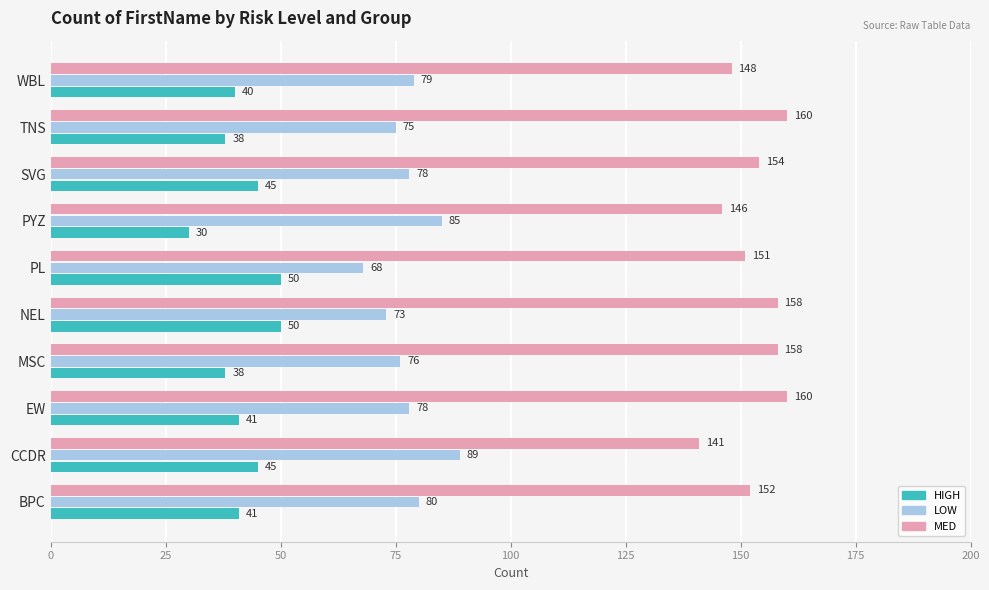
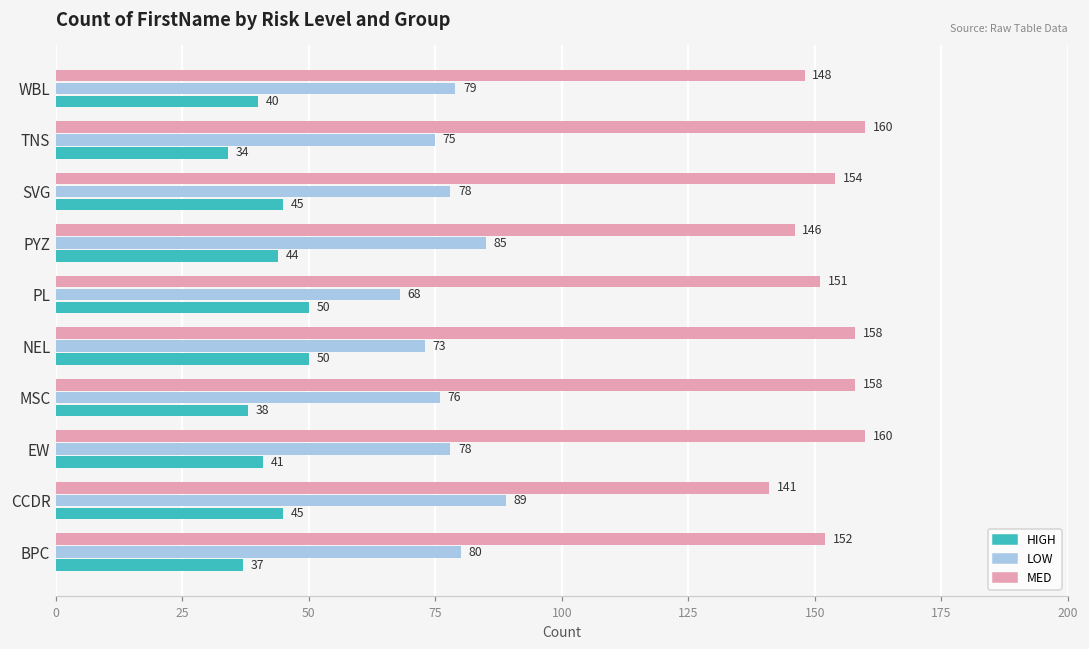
HIGH, TNS: 38 -> 34
HIGH, PYZ: 30 -> 44
HIGH, BPC: 41 -> 37
